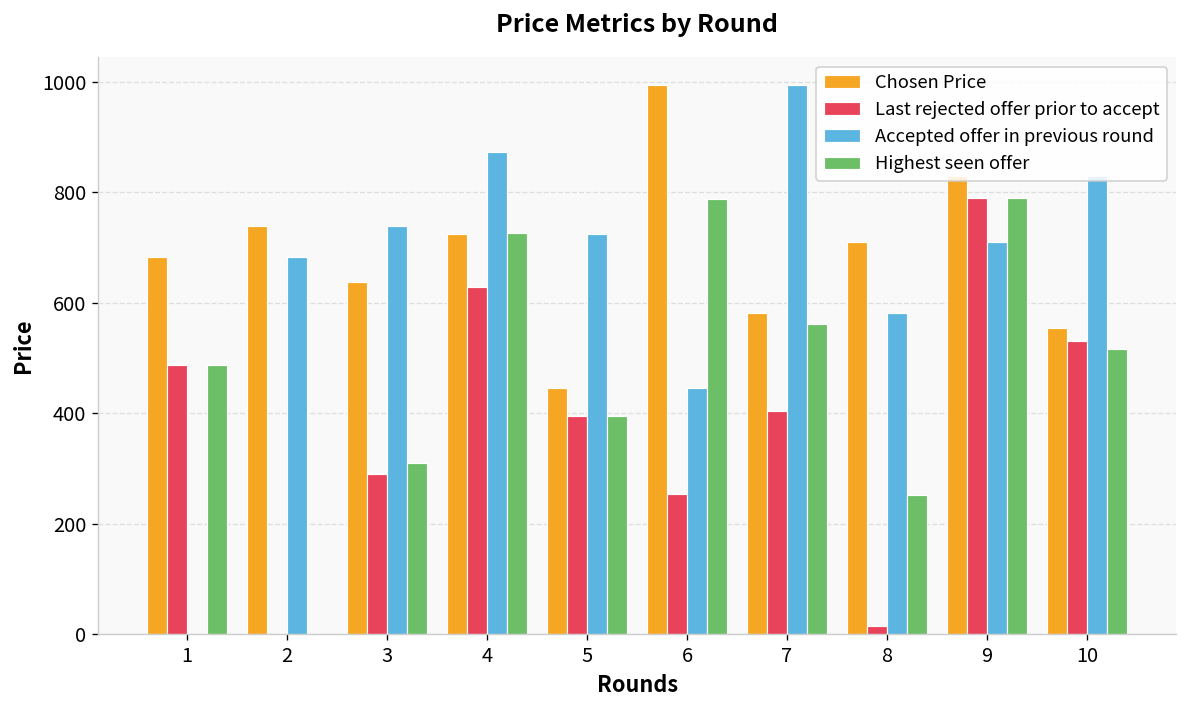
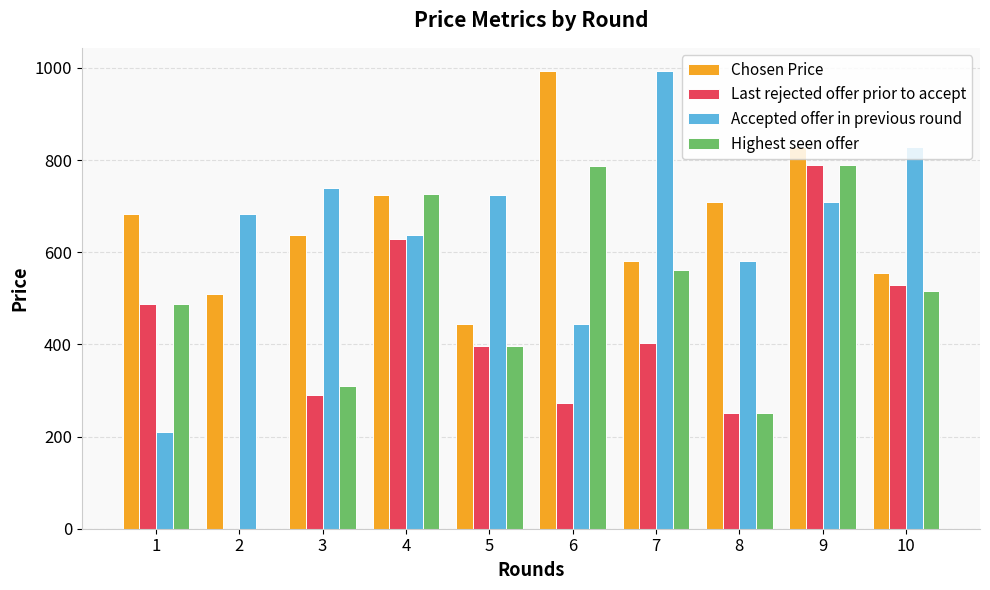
Accepted offer in previous round, 1: 0 -> 210
Chosen Price, 2: 740 -> 510
Accepted offer in previous round, 4: 870 -> 640
Last rejected offer prior to accept, 6: 250 -> 270
Last rejected offer prior to accept, 8: 20 -> 250
